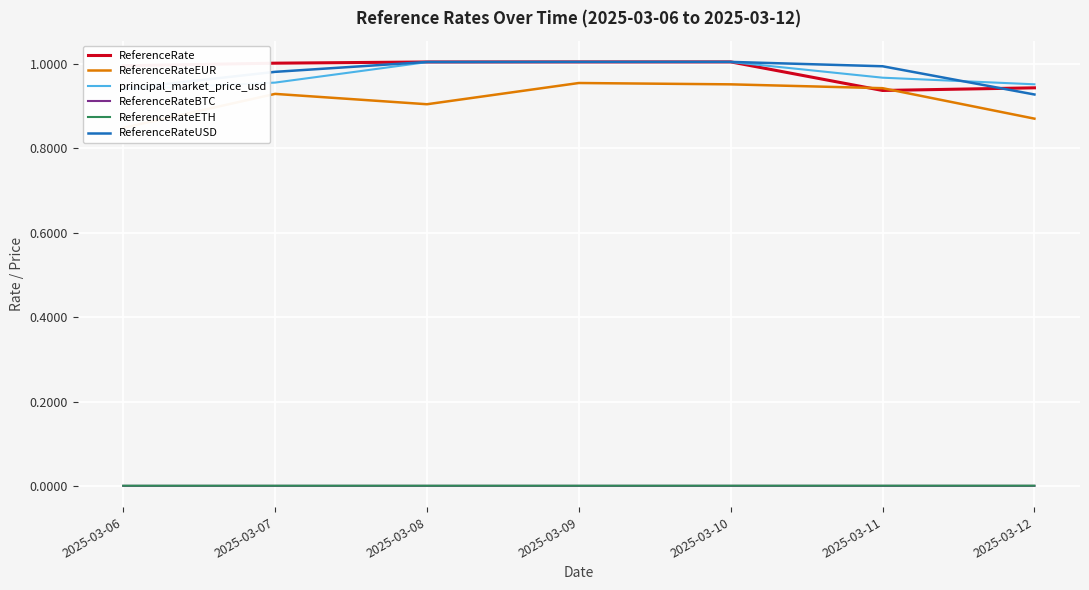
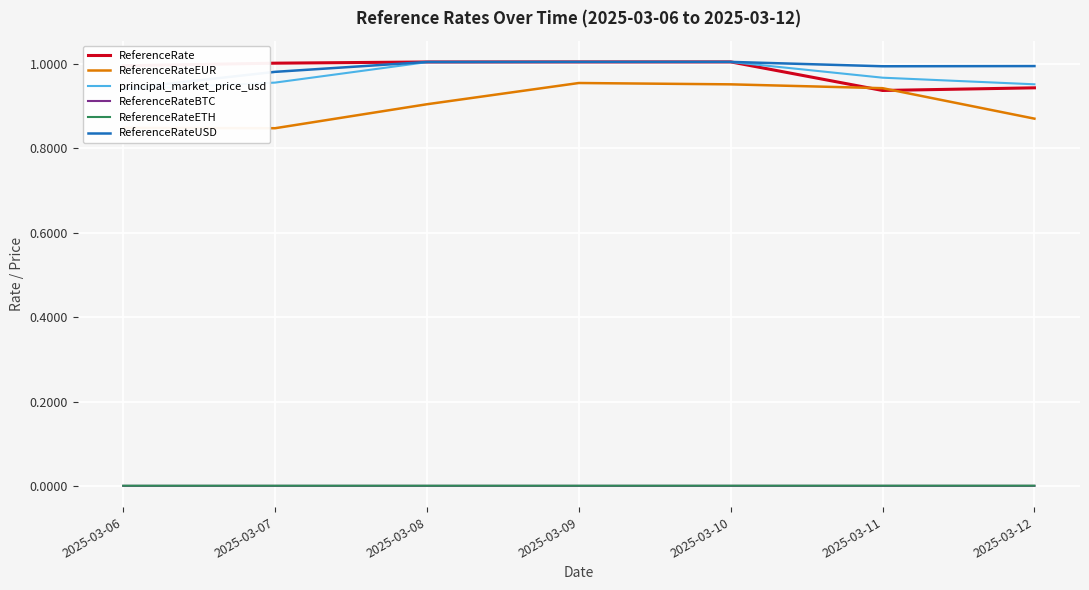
ReferenceRateEUR, 2025-03-07: 0.93 -> 0.85
ReferenceRateUSD, 2025-03-12: 0.93 -> 0.99
